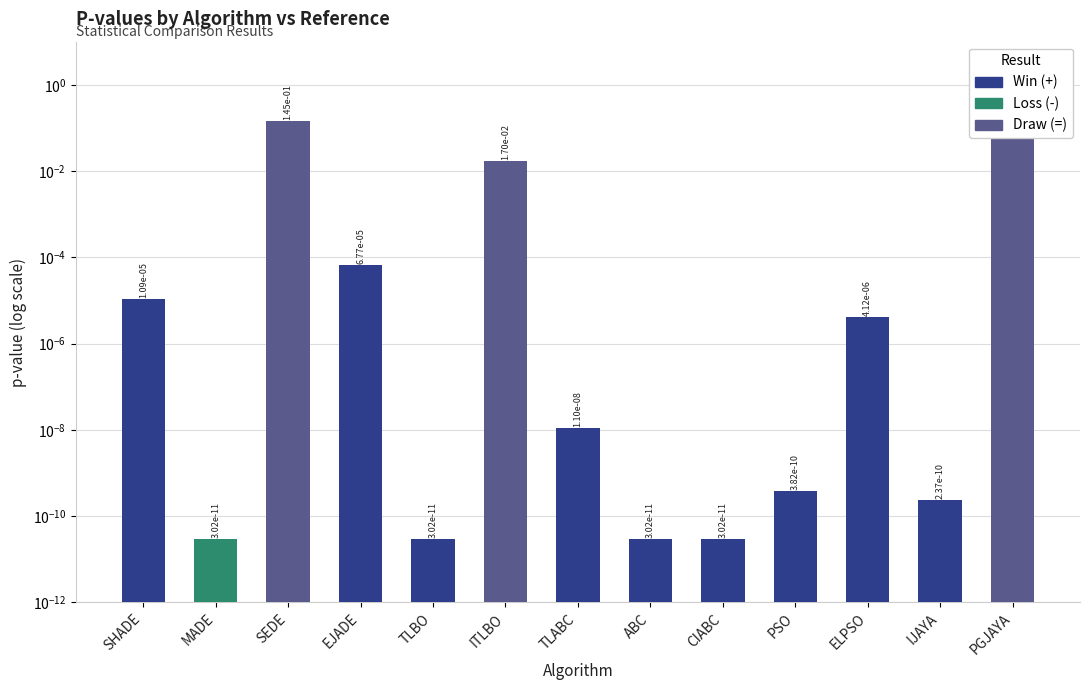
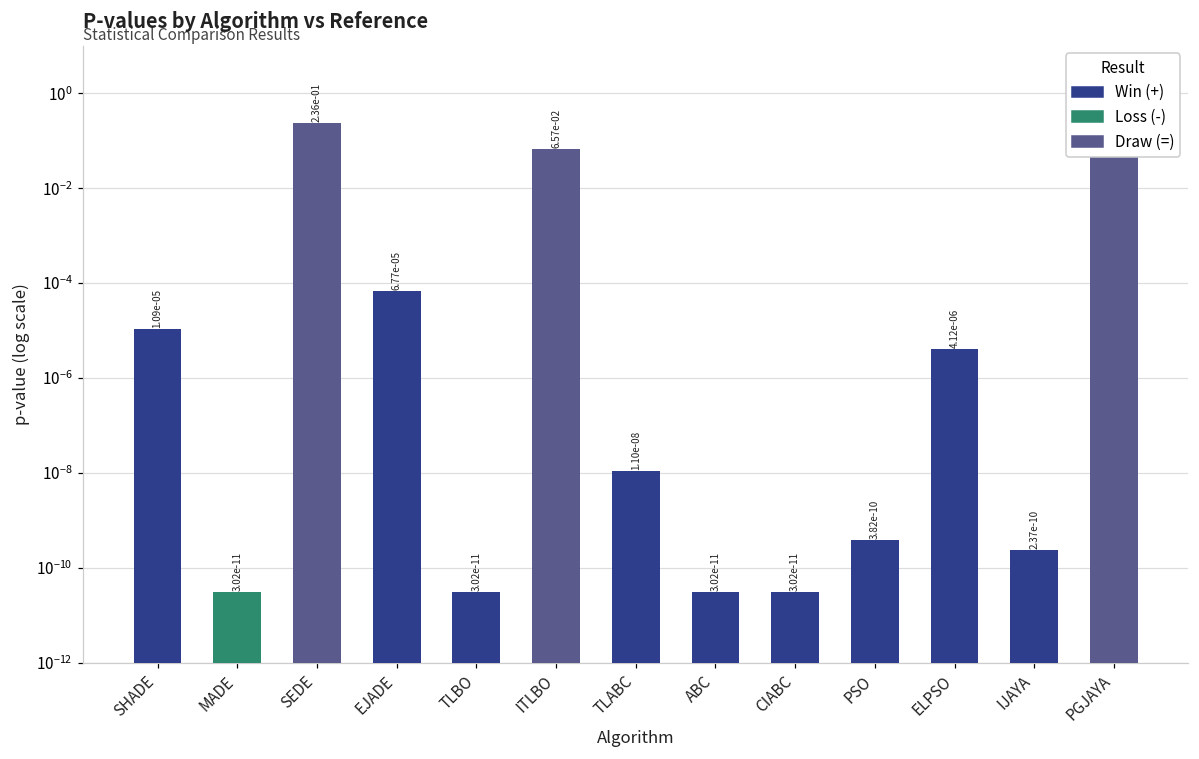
SEDE: 1.45e-01 -> 2.36e-01
ITLBO: 1.70e-02 -> 6.57e-02
